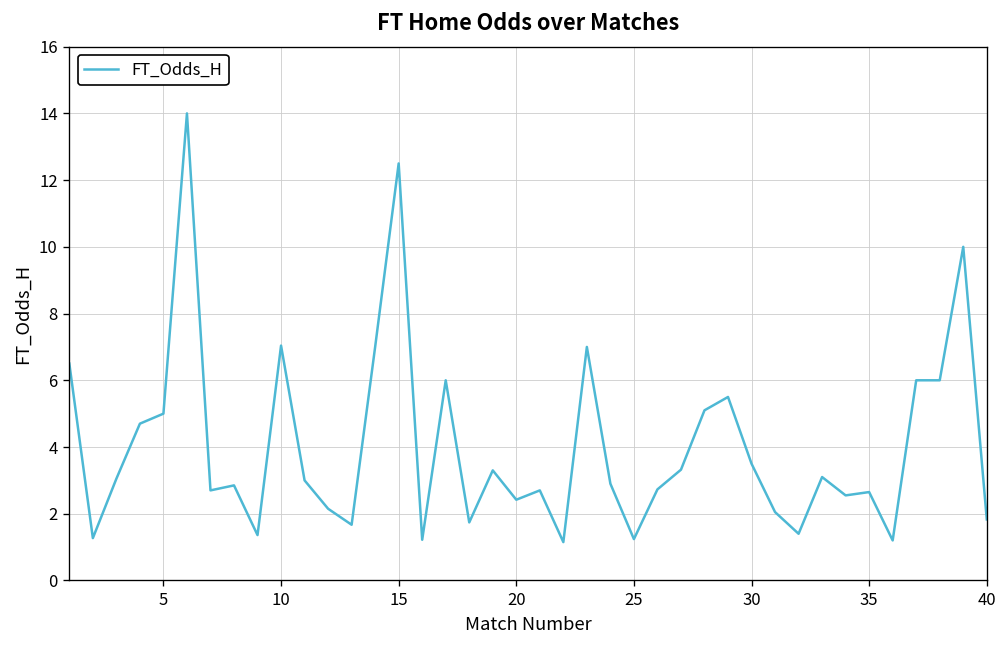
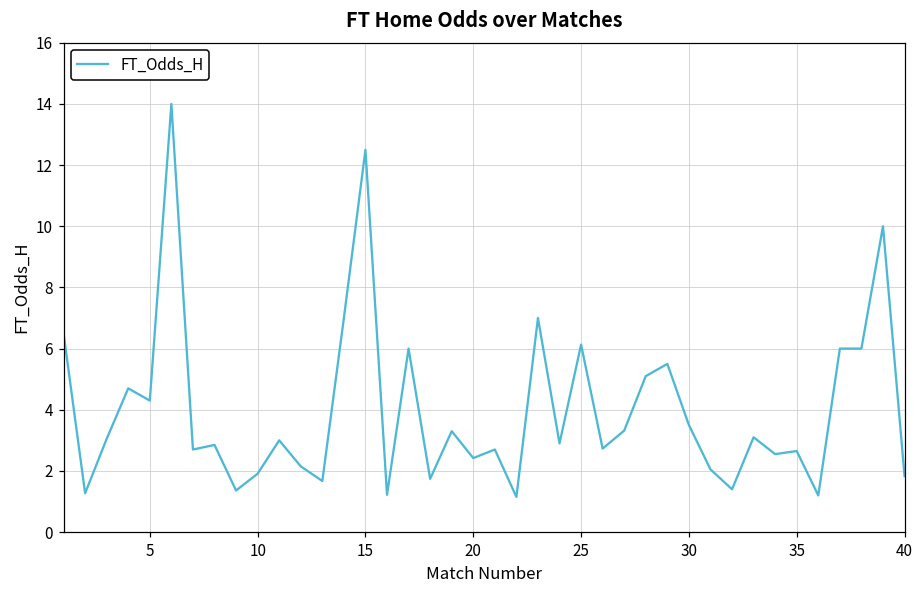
5: 5.0 -> 4.3
10: 7.0 -> 1.9
25: 1.2 -> 6.1
